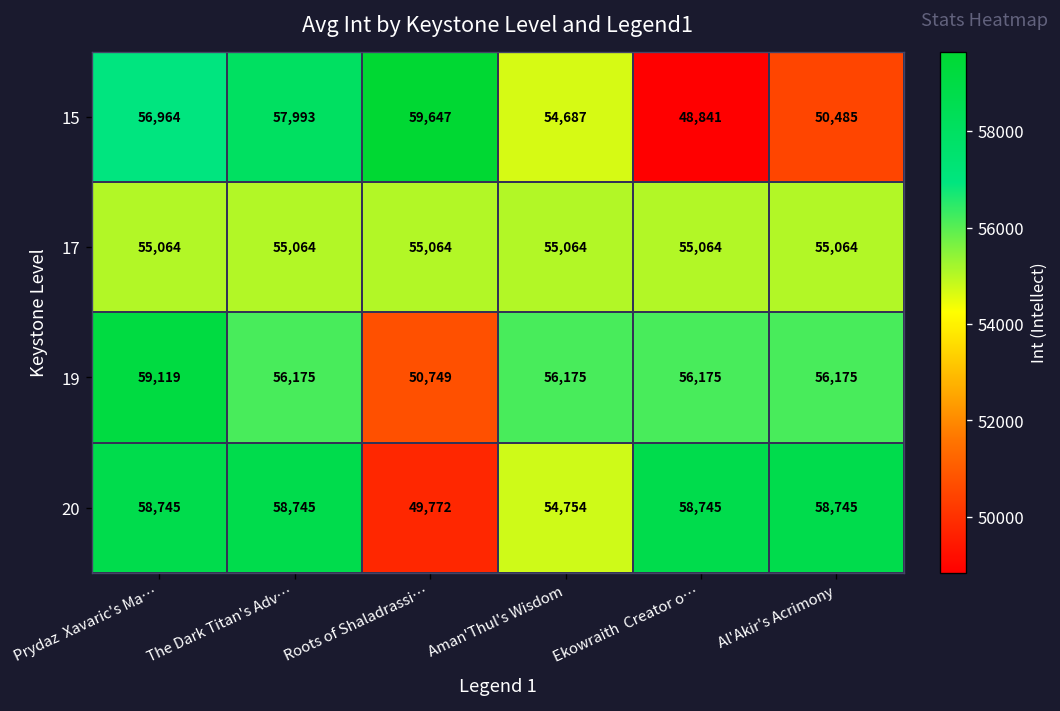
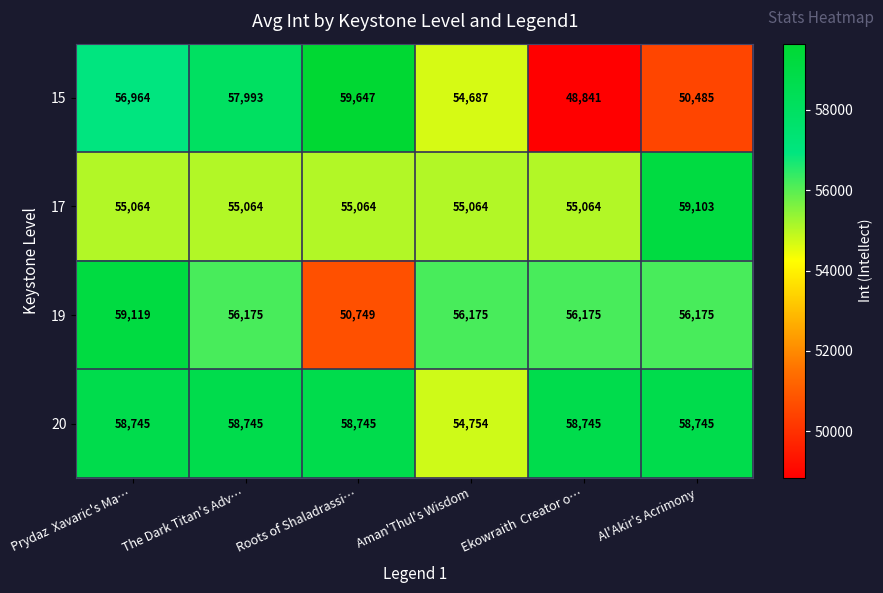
17, Al'Akir's Acrimony: 55,064 -> 59,103
20, Roots of Shaladrassi…: 49,772 -> 58,745
